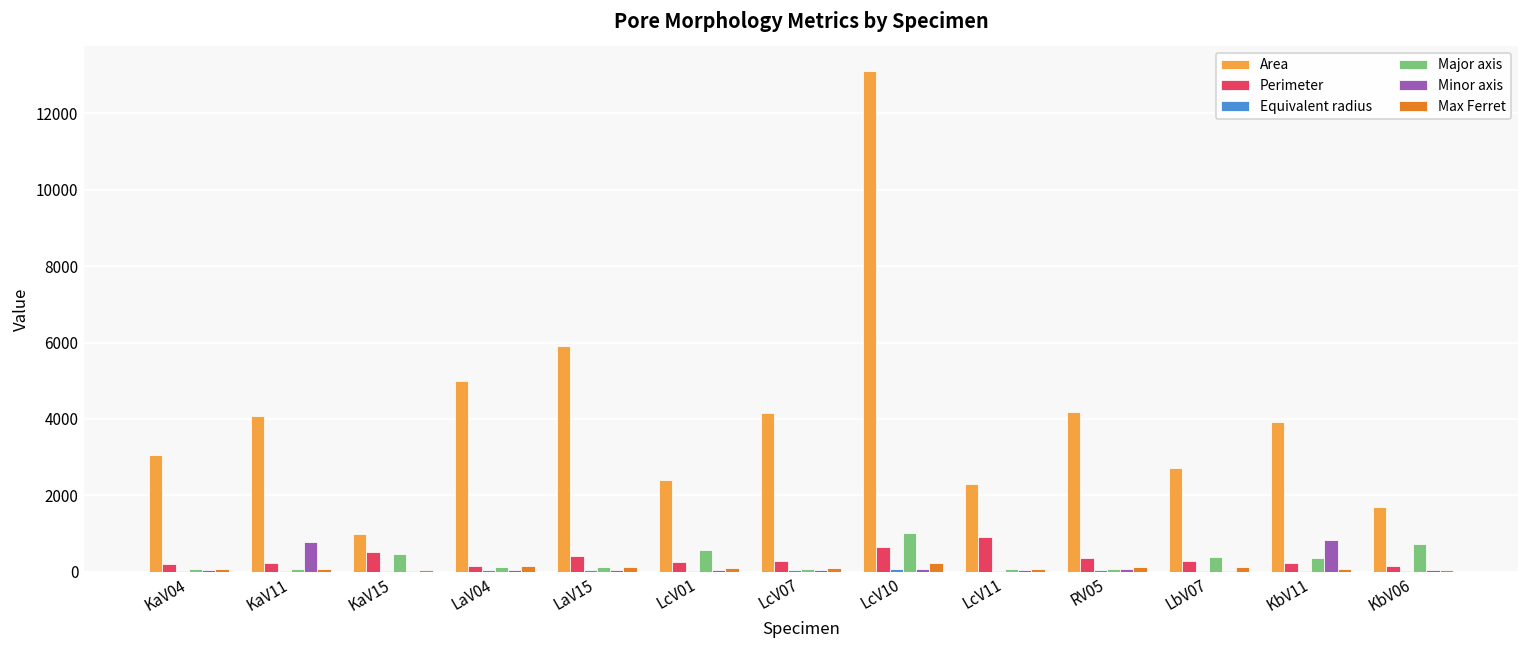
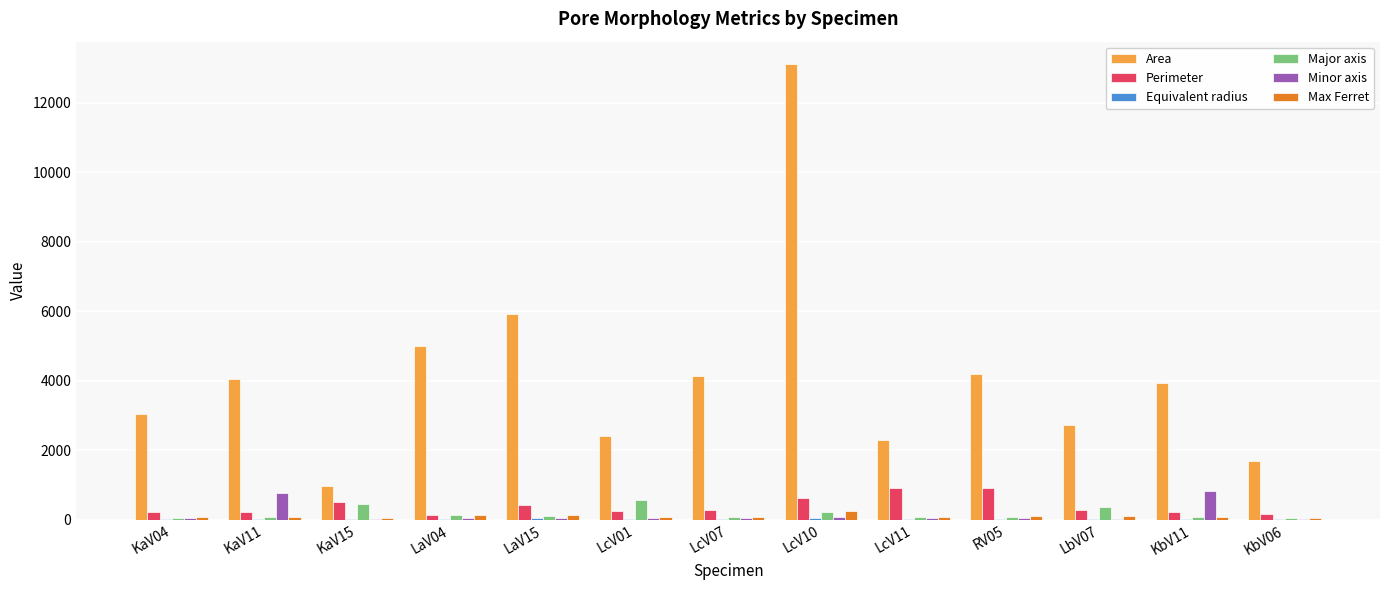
Major axis, LcV10: 1000 -> 200
Perimeter, RV05: 400 -> 900
Major axis, KbV11: 400 -> 100
Major axis, KbV06: 700 -> 100
